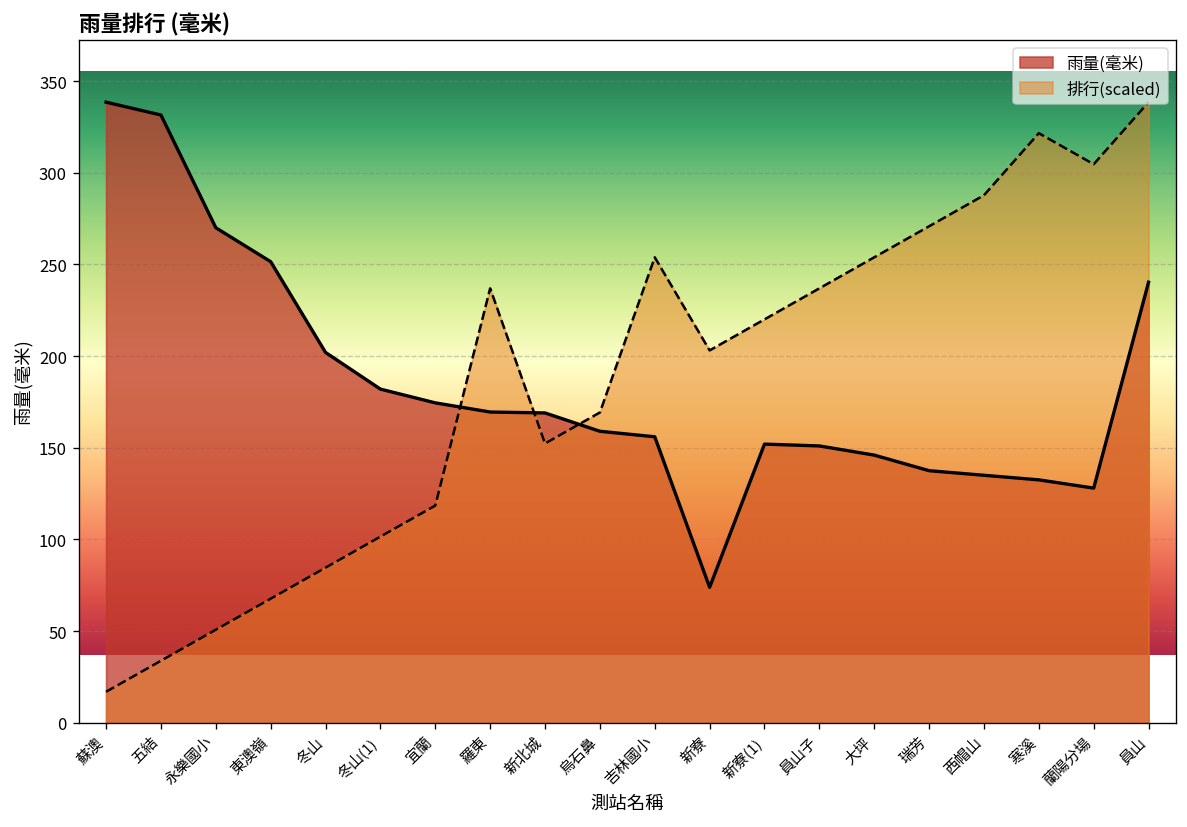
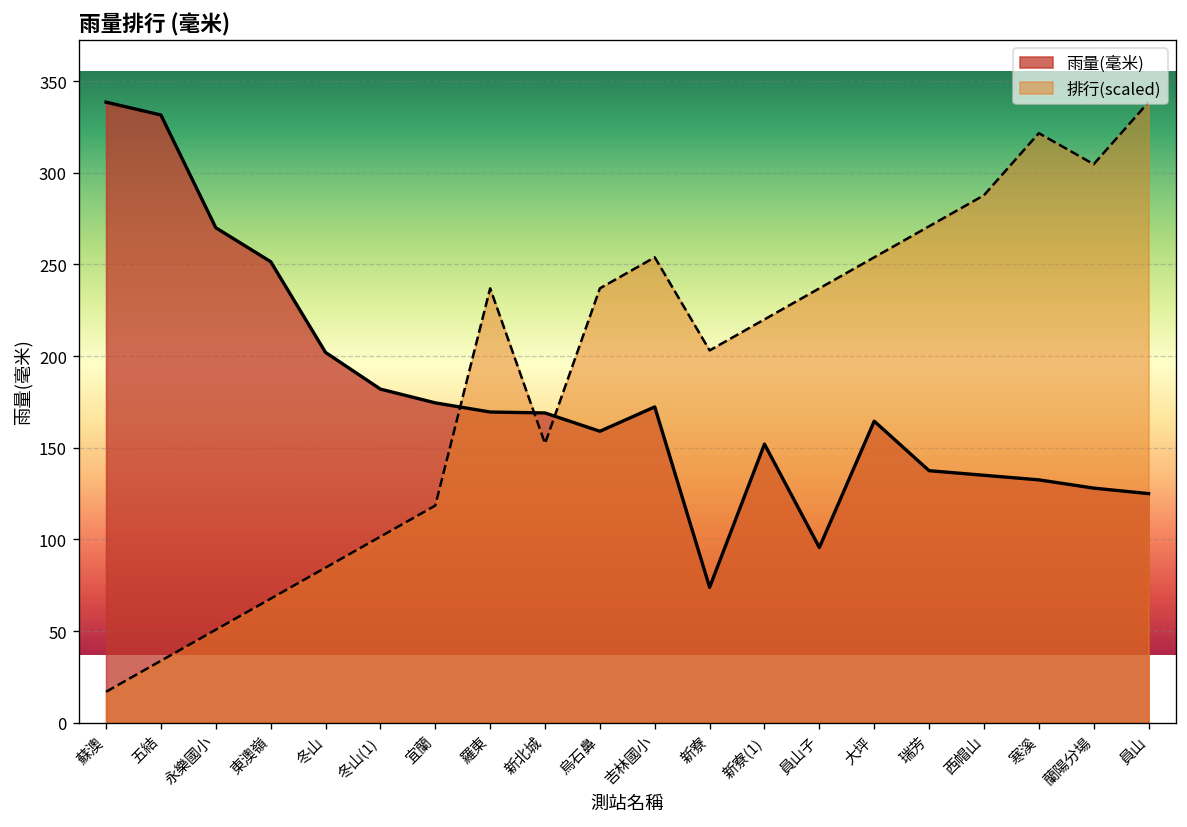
排行(scaled), 烏石鼻: 169 -> 237
雨量(毫米), 吉林國小: 156 -> 172
雨量(毫米), 員山子: 151 -> 96
雨量(毫米), 大坪: 146 -> 165
雨量(毫米), 員山: 240 -> 125
